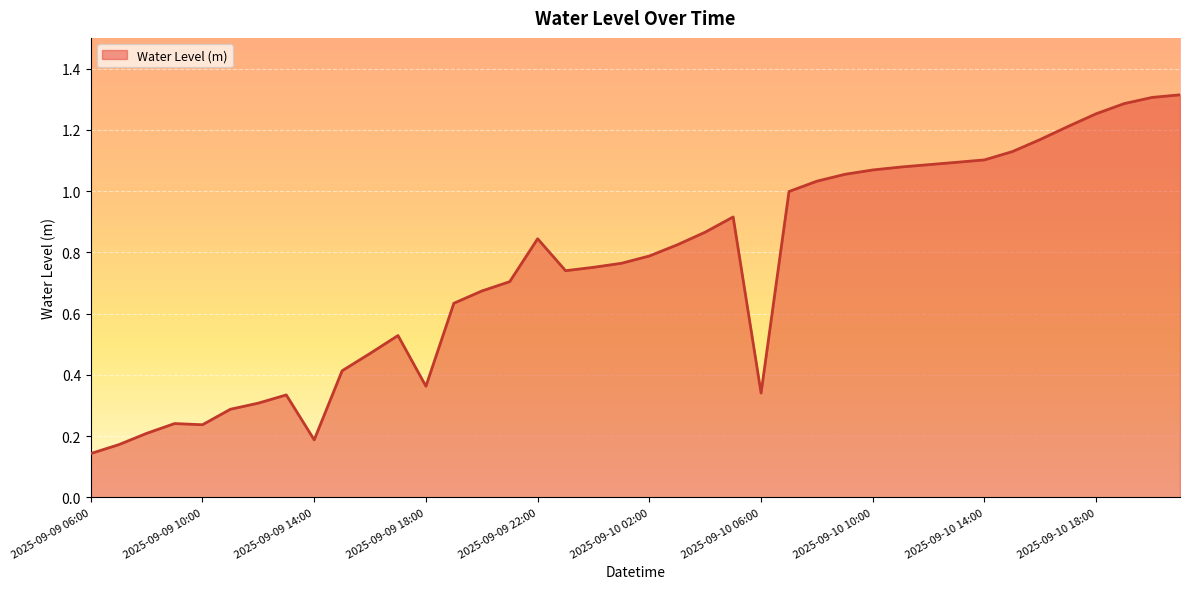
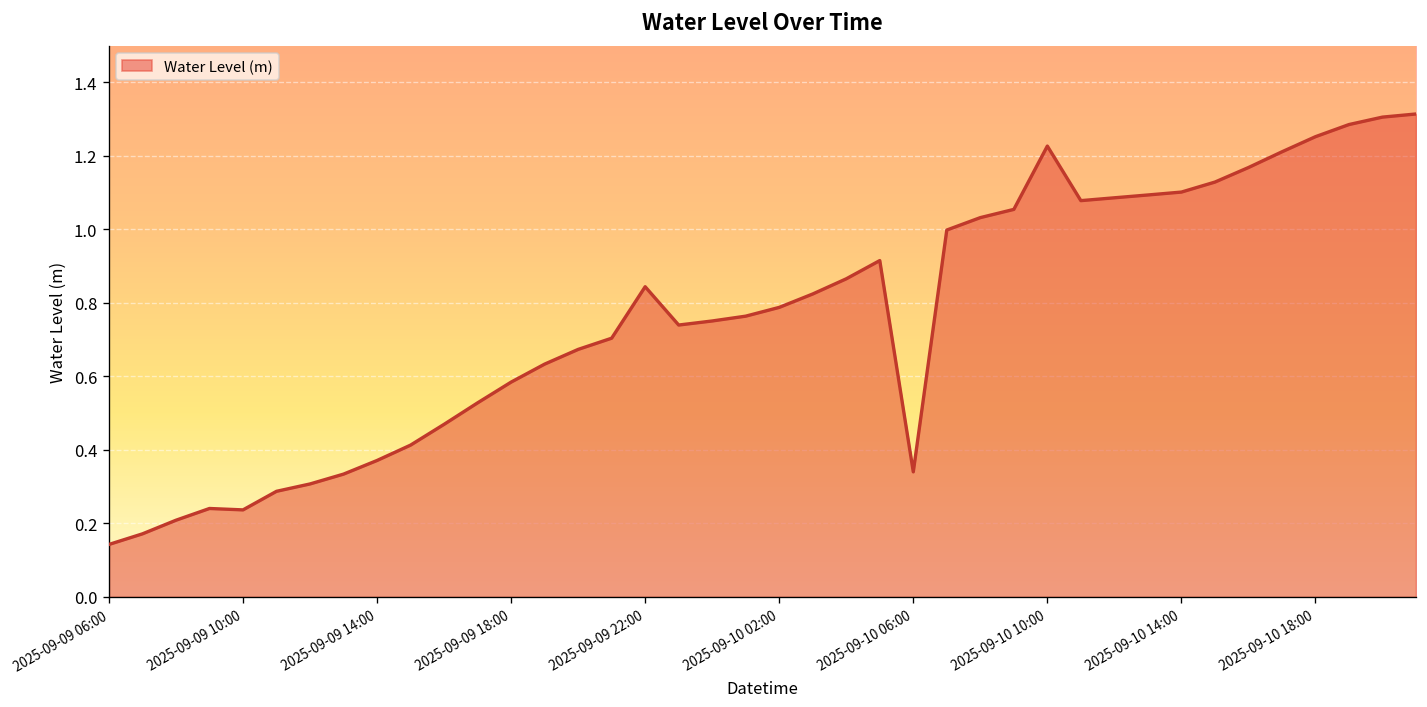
2025-09-09 14:00: 0.19 -> 0.37
2025-09-09 18:00: 0.36 -> 0.58
2025-09-10 10:00: 1.07 -> 1.23
